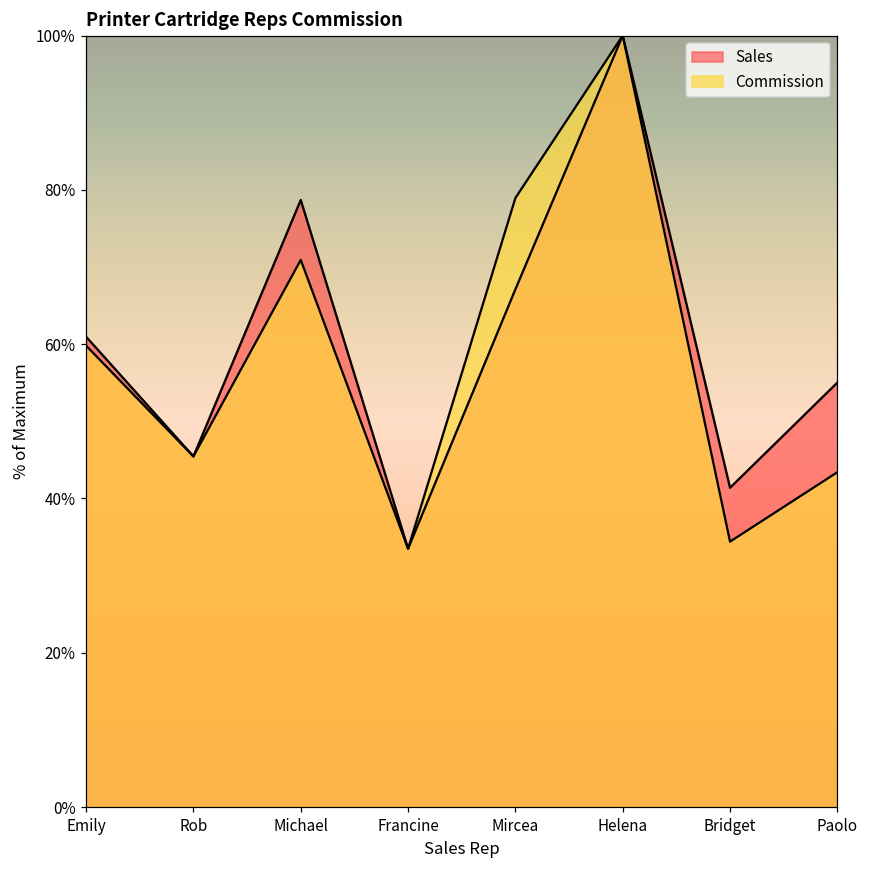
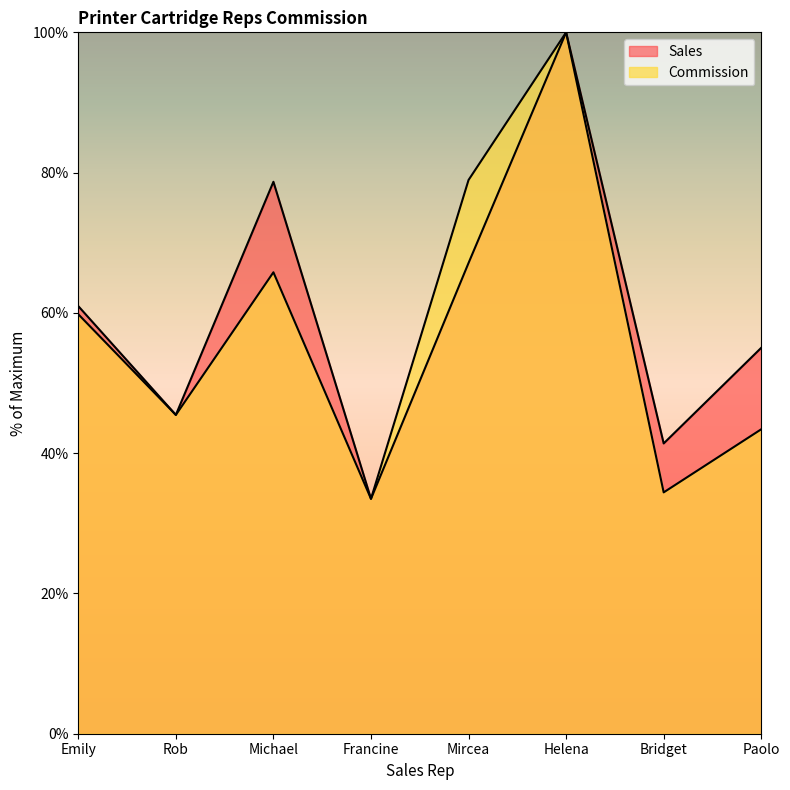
Commission, Michael: 71% -> 66%
